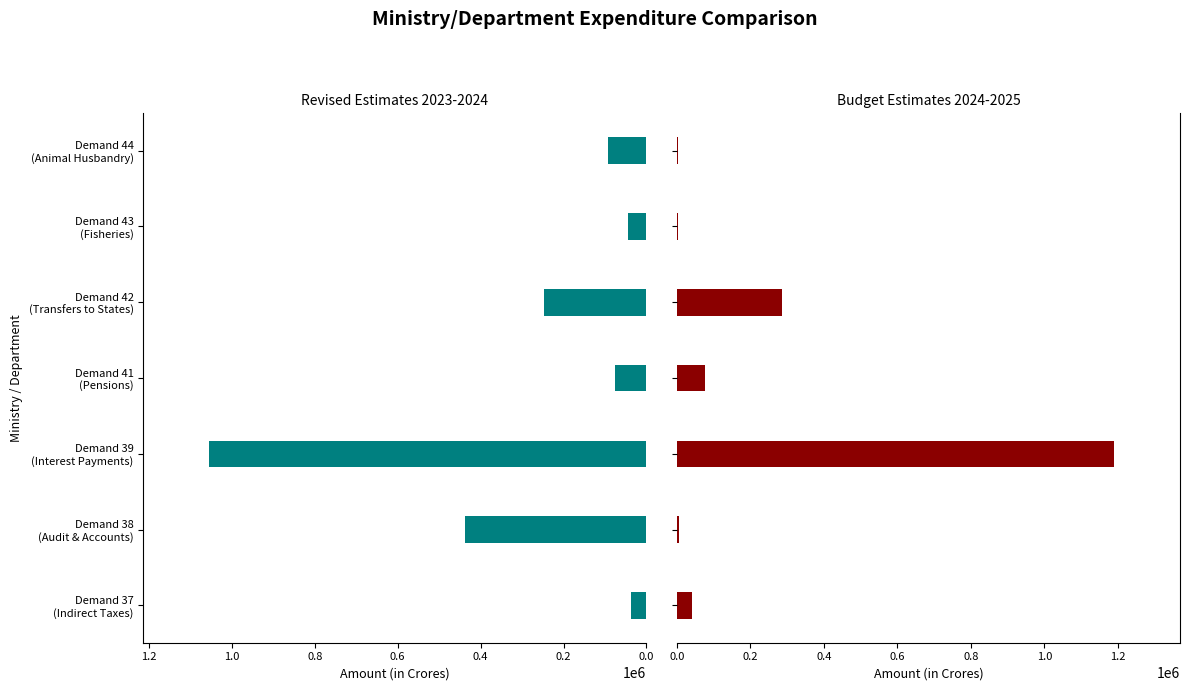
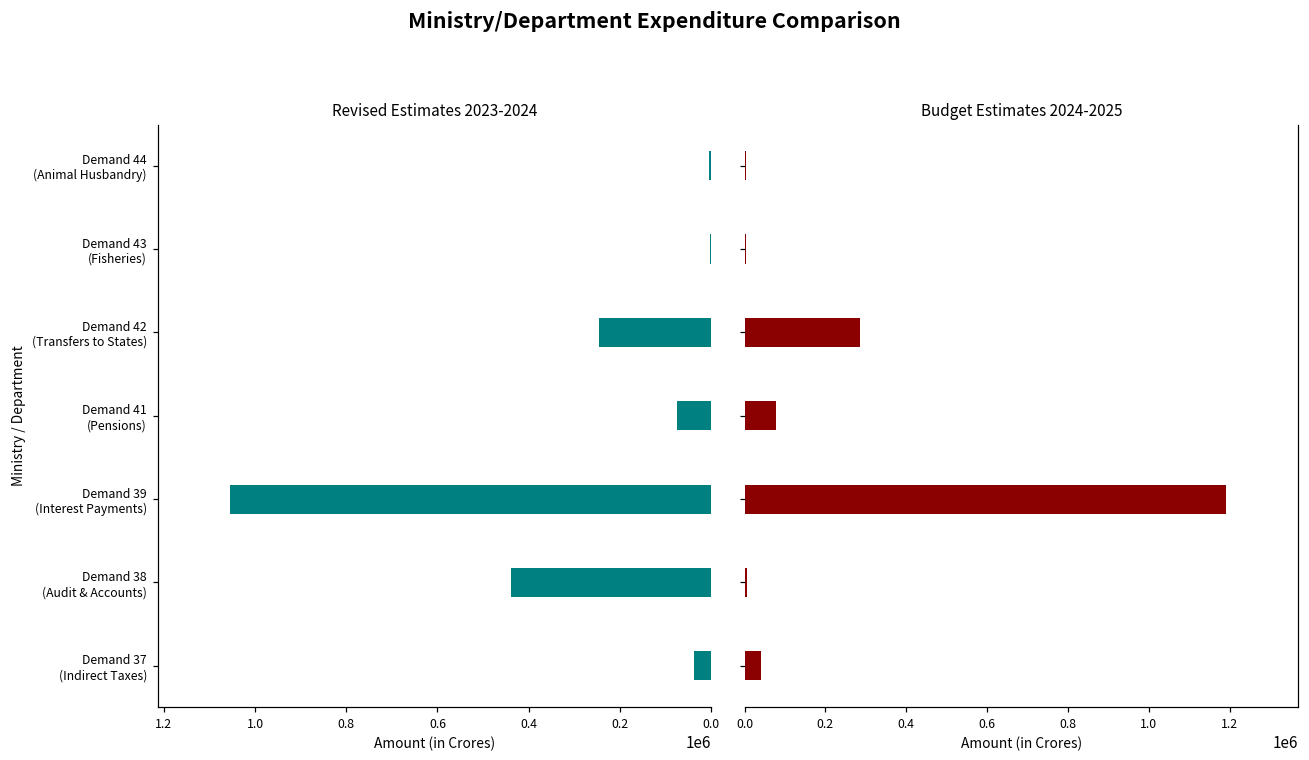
Revised Estimates 2023-2024, Demand 44 (Animal Husbandry): 90000 -> 0
Revised Estimates 2023-2024, Demand 43 (Fisheries): 40000 -> 0
